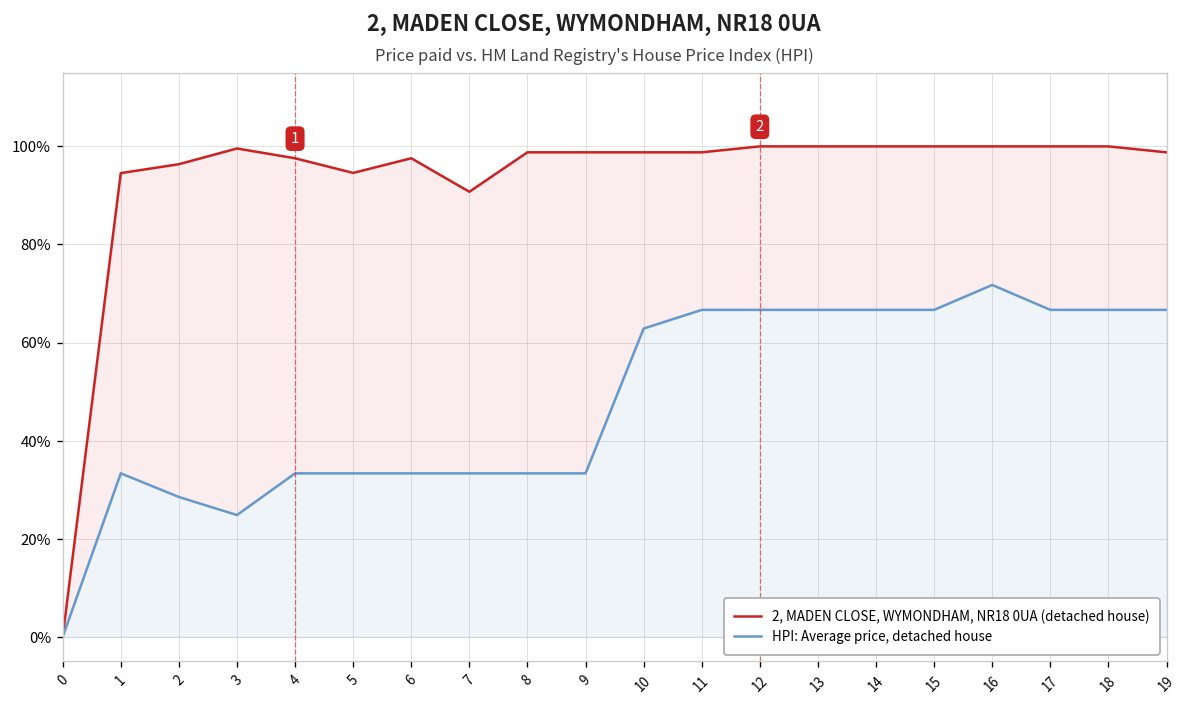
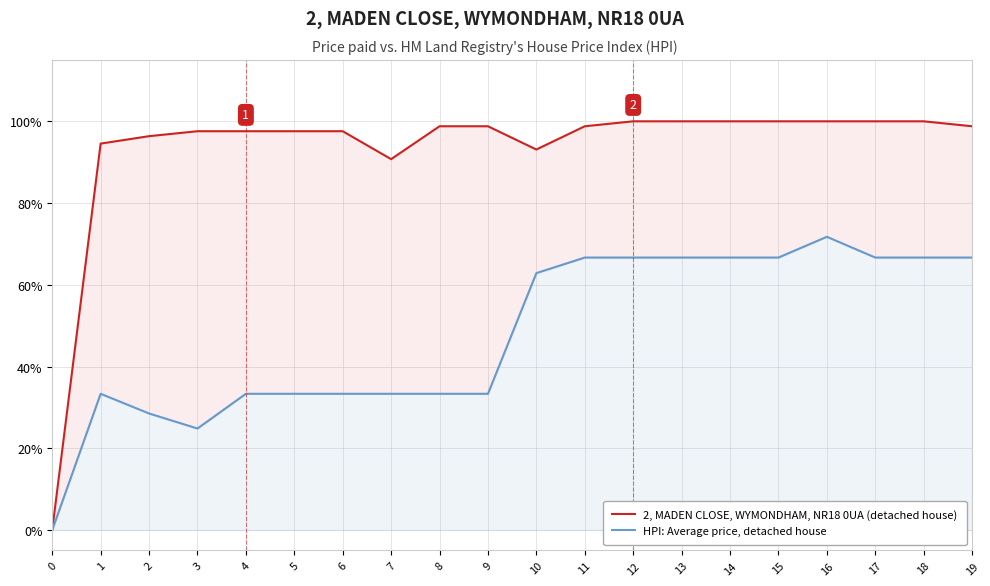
2, MADEN CLOSE, WYMONDHAM, NR18 0UA (detached house), 3: 100% -> 98%
2, MADEN CLOSE, WYMONDHAM, NR18 0UA (detached house), 5: 95% -> 98%
2, MADEN CLOSE, WYMONDHAM, NR18 0UA (detached house), 10: 99% -> 93%
